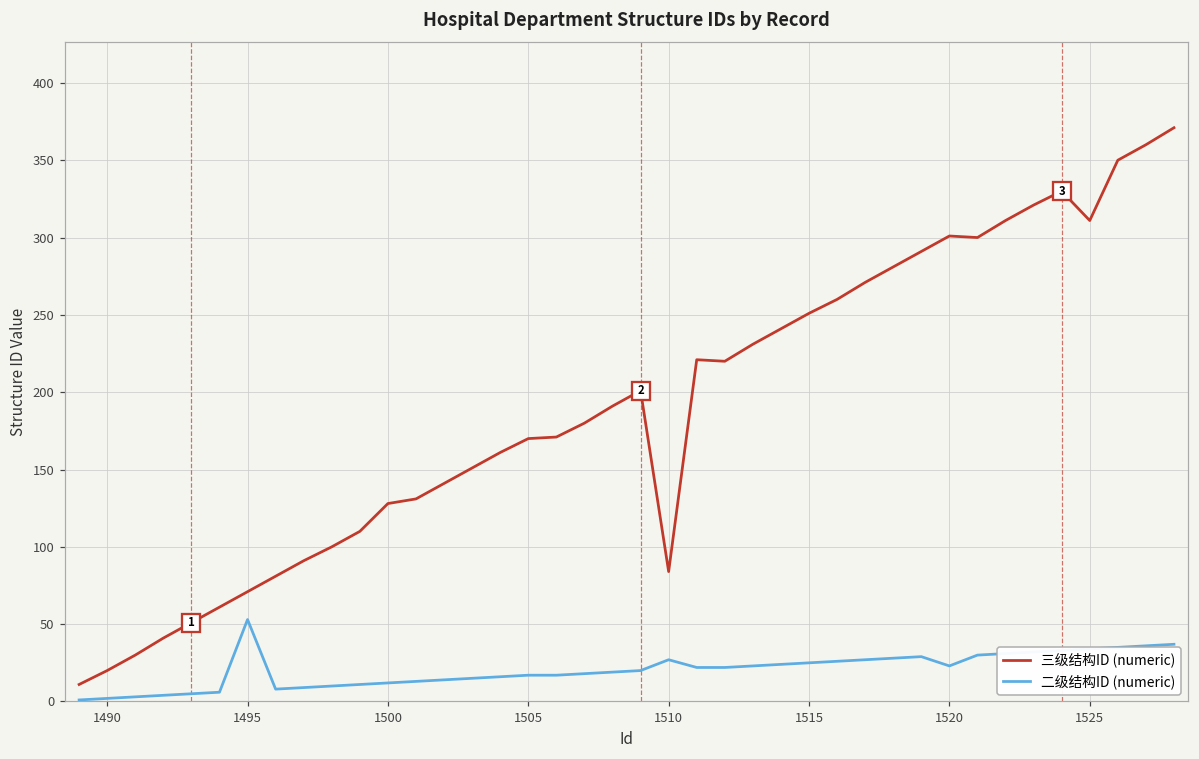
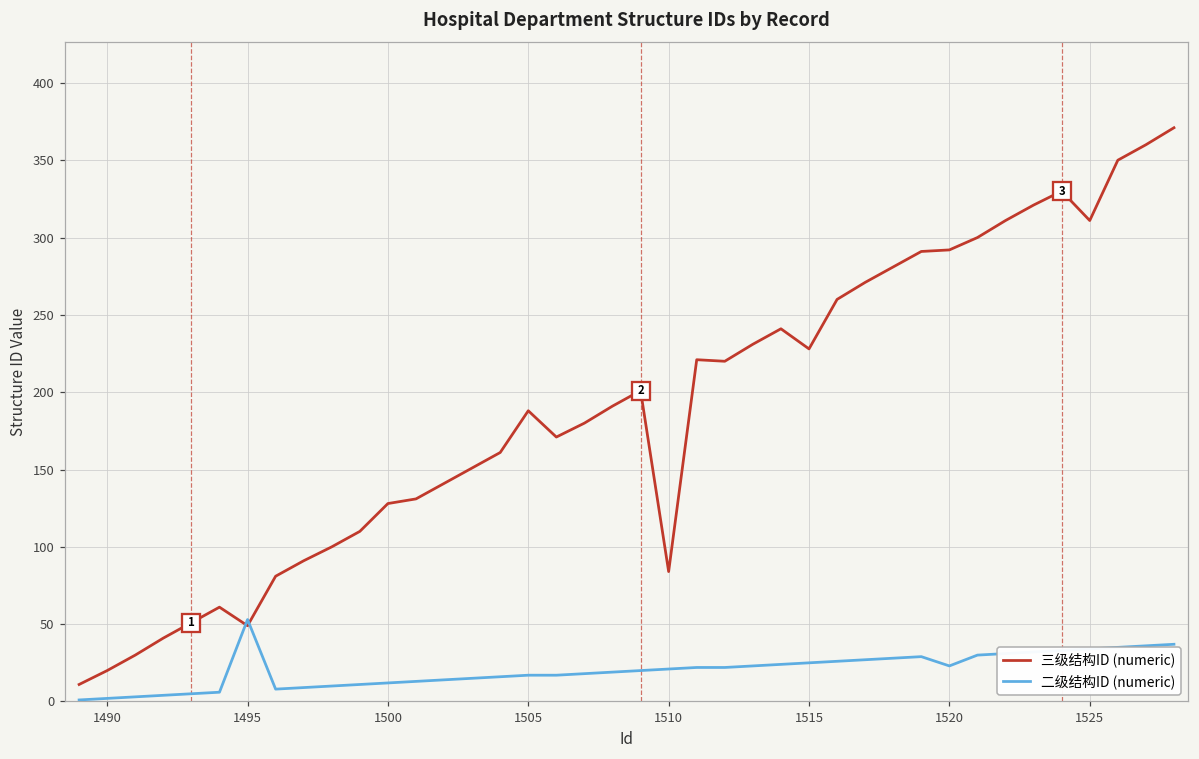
三级结构ID (numeric), 1495: 71 -> 49
三级结构ID (numeric), 1505: 170 -> 188
二级结构ID (numeric), 1510: 27 -> 21
三级结构ID (numeric), 1515: 251 -> 228
三级结构ID (numeric), 1520: 301 -> 292
